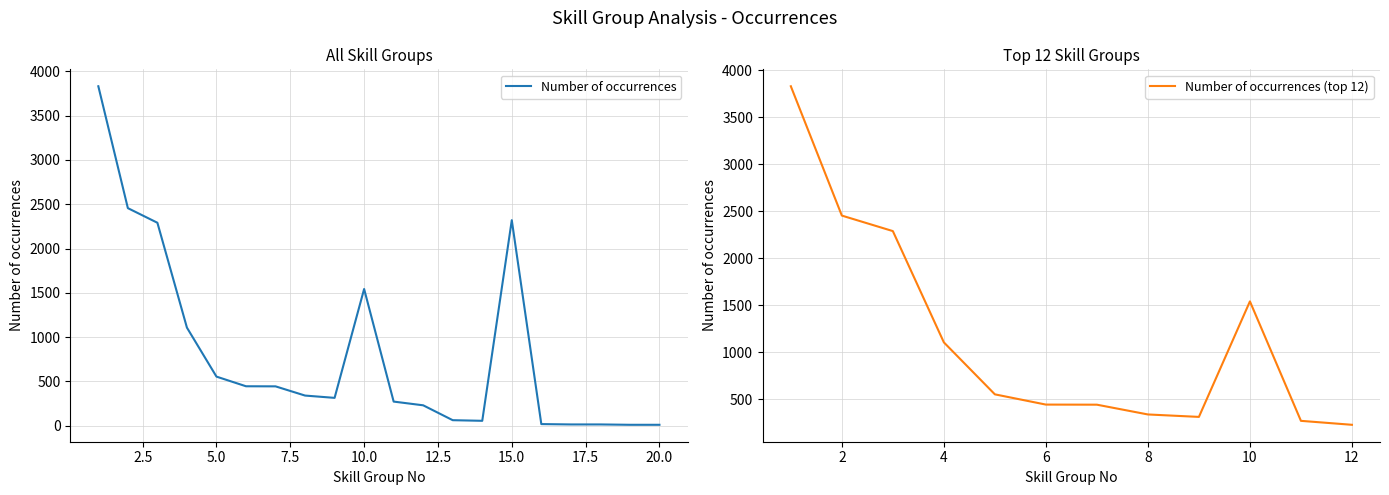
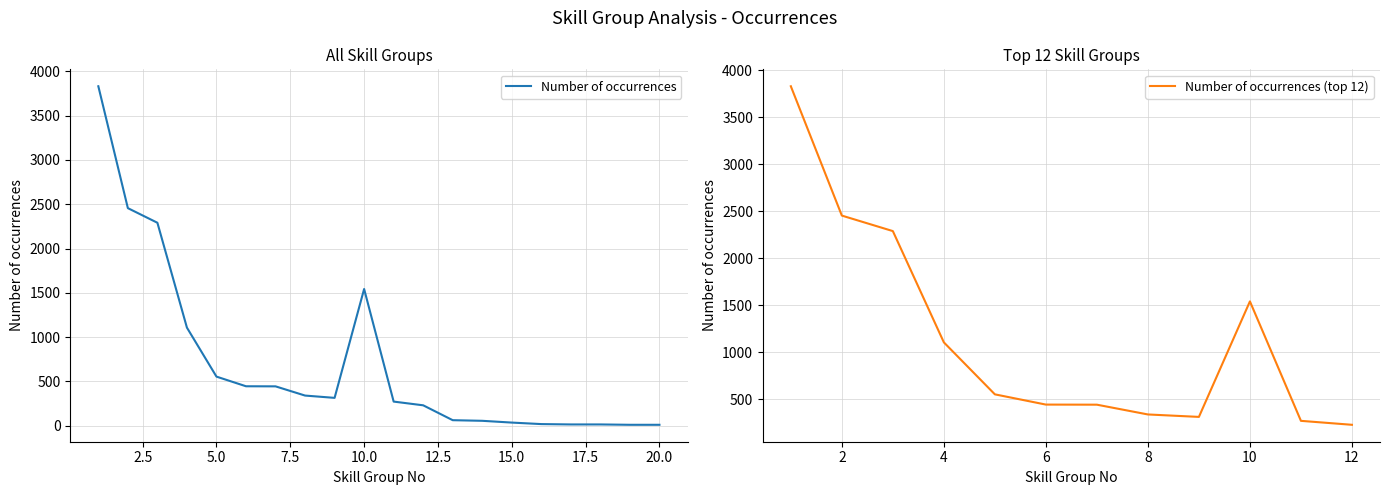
All Skill Groups, 15.0: 2300 -> 0
